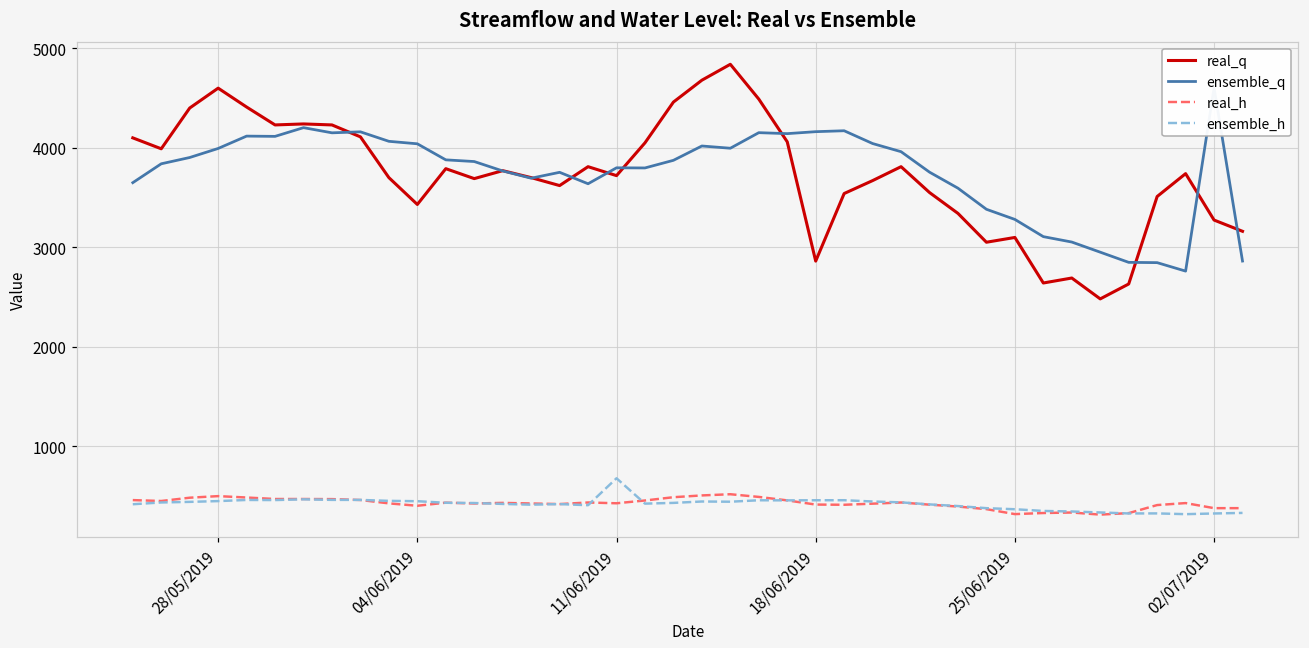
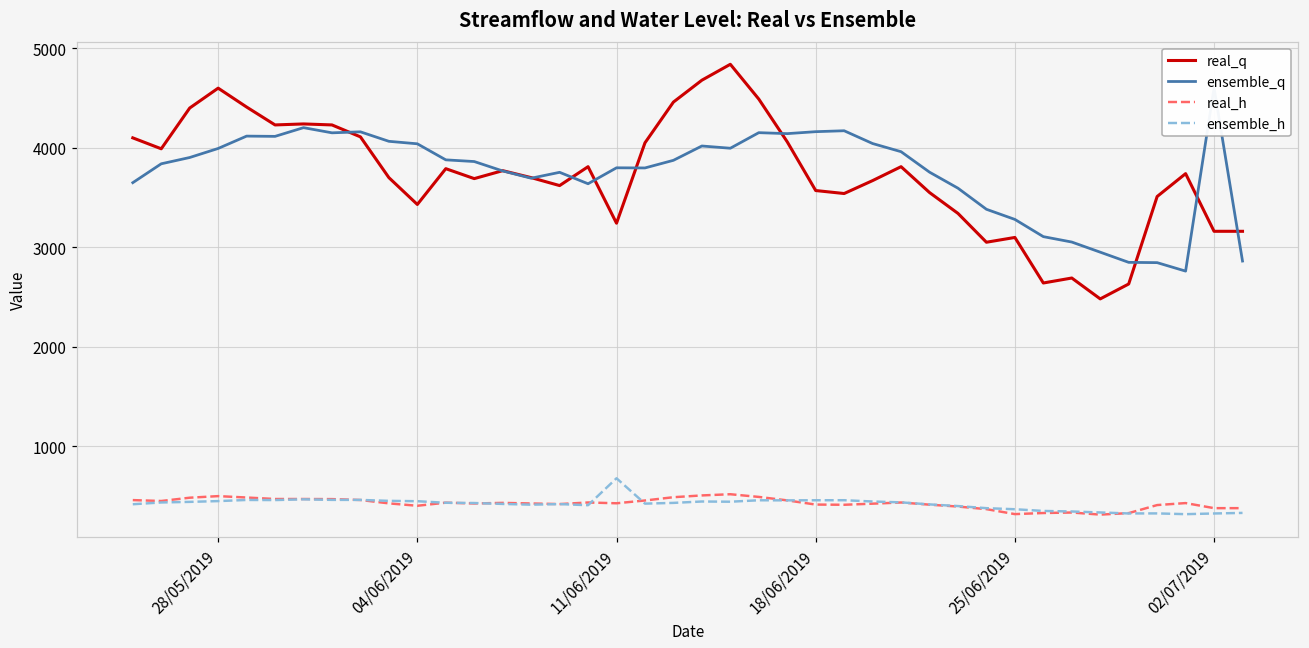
real_q, 11/06/2019: 3700 -> 3200
real_q, 18/06/2019: 2900 -> 3600
real_q, 02/07/2019: 3300 -> 3200
